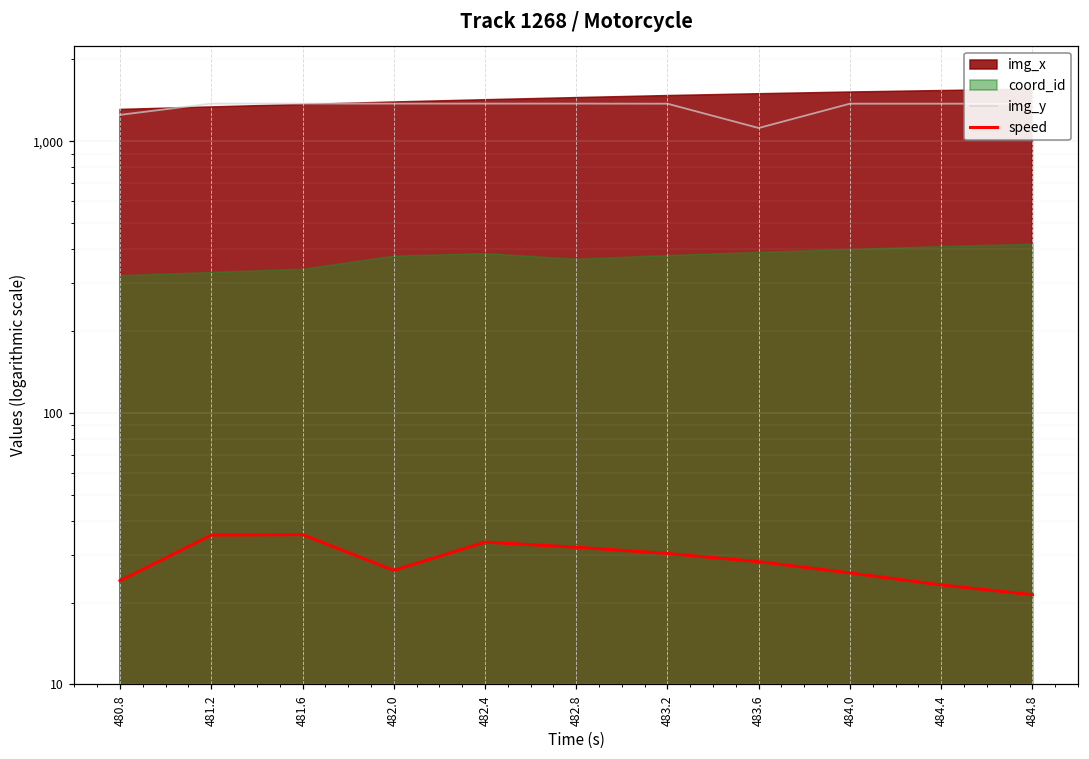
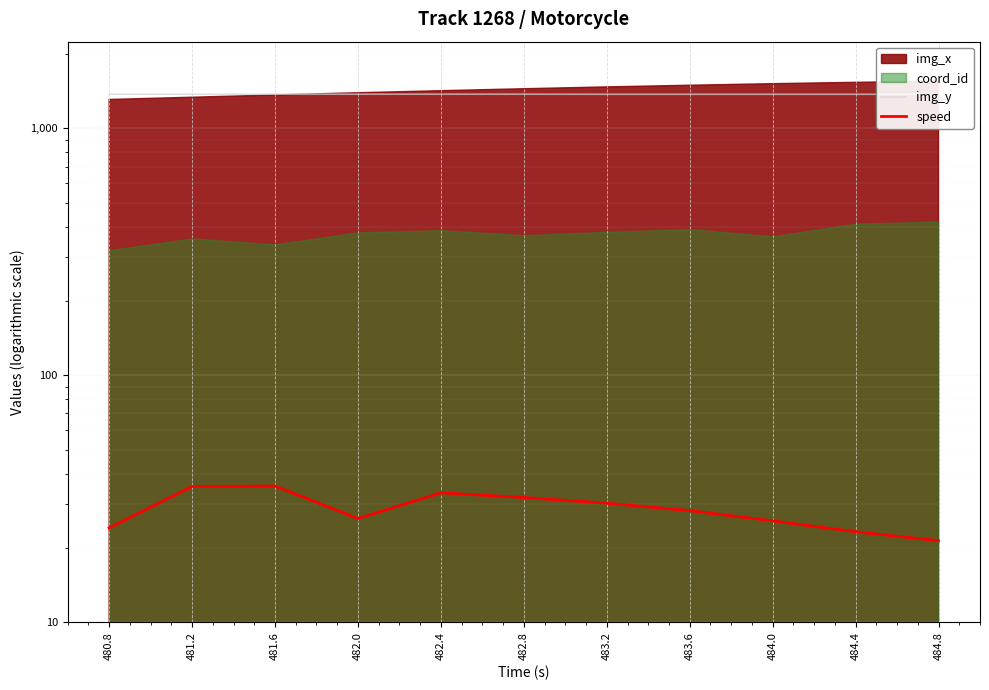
img_y, 480.8: 1,300 -> 1,400
coord_id, 481.2: 330 -> 360
img_y, 483.6: 1,100 -> 1,400
coord_id, 484.0: 400 -> 370
